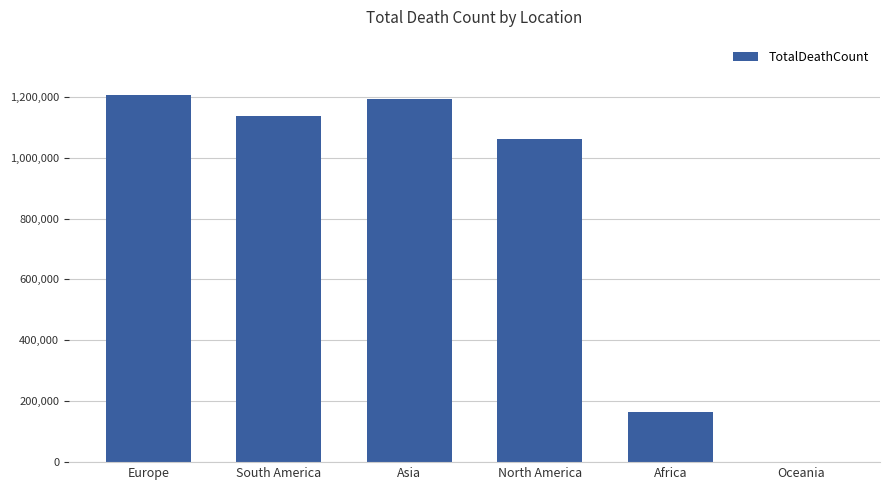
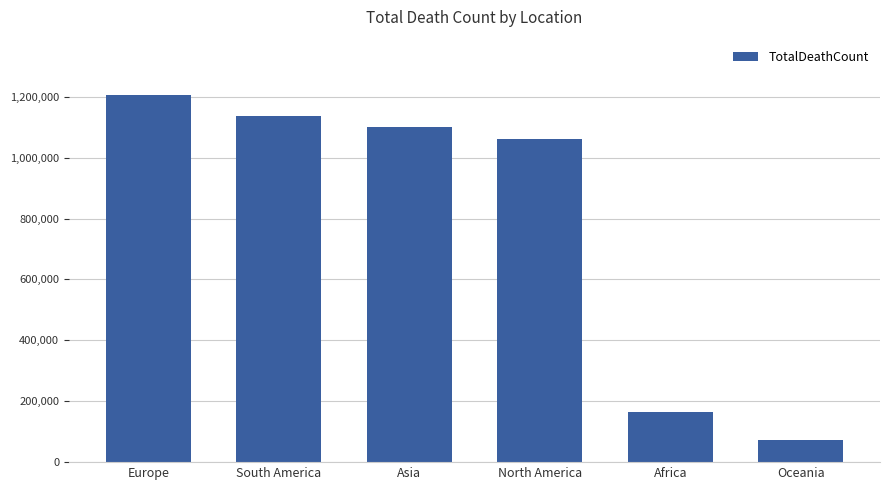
Asia: 1,190,000 -> 1,100,000
Oceania: 0 -> 70,000
